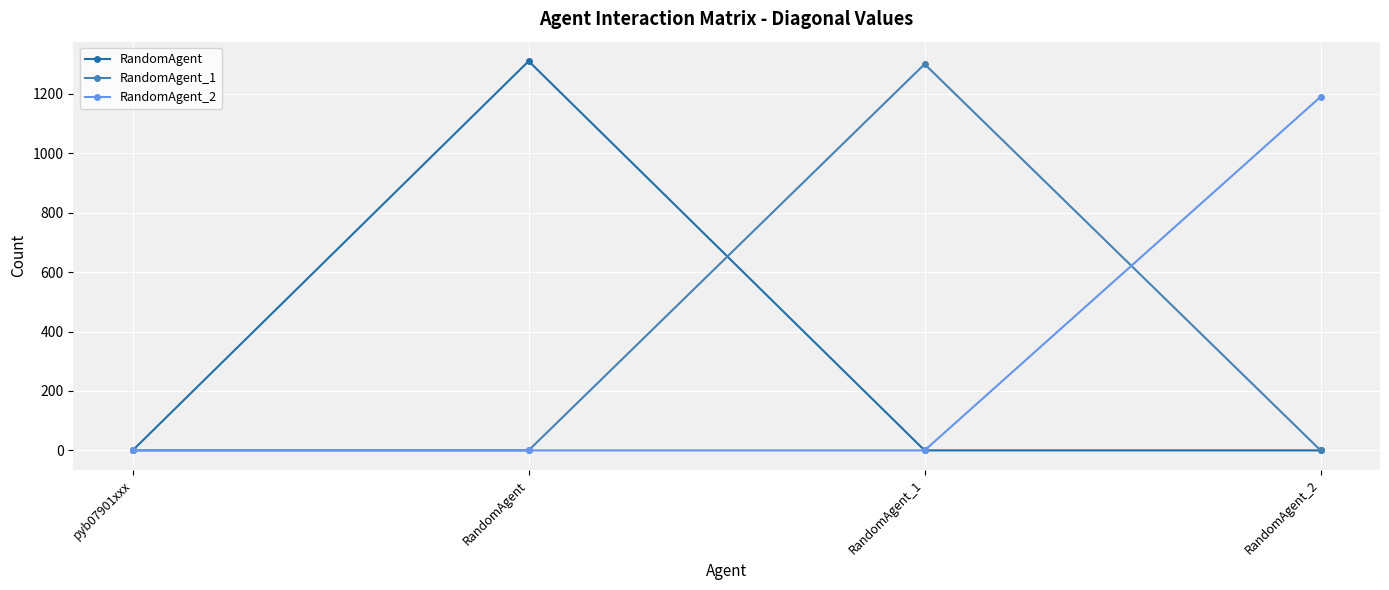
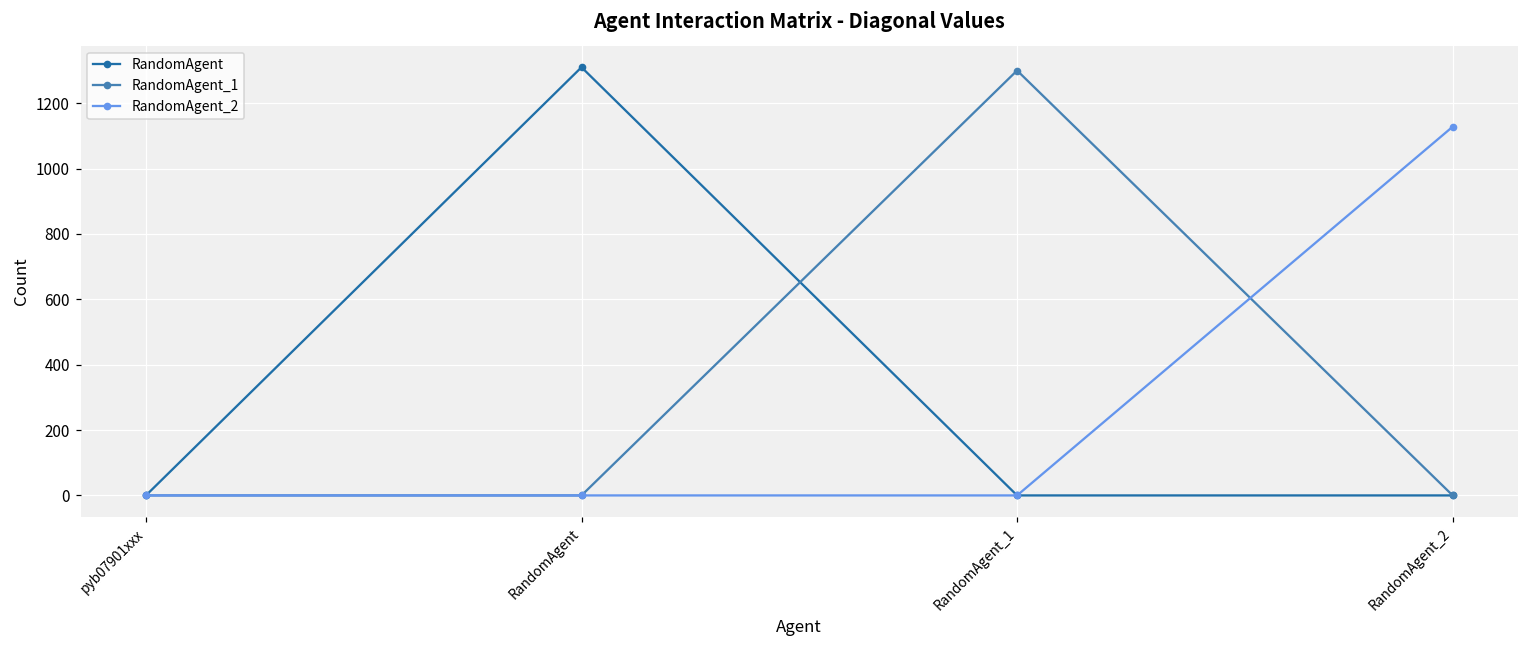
RandomAgent_2, RandomAgent_2: 1190 -> 1130
